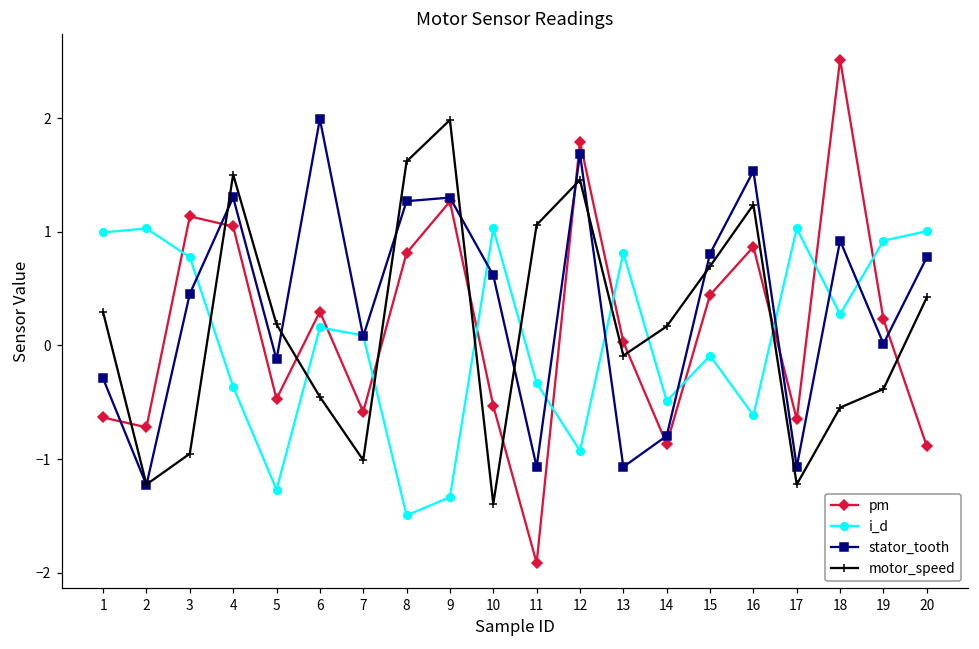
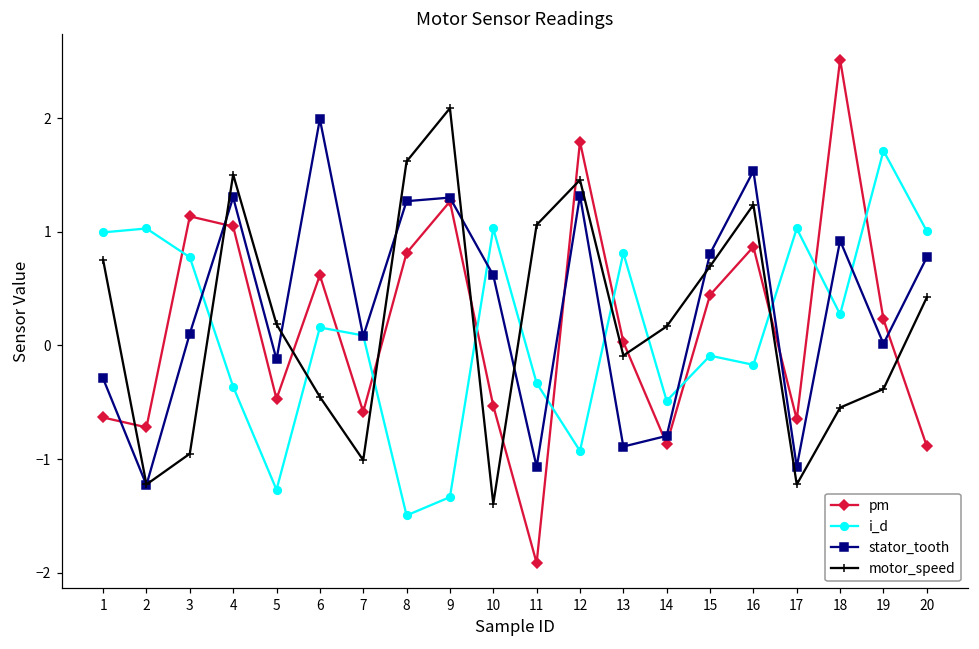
motor_speed, 1: 0.29 -> 0.75
stator_tooth, 3: 0.45 -> 0.10
pm, 6: 0.30 -> 0.62
motor_speed, 9: 1.98 -> 2.09
stator_tooth, 12: 1.69 -> 1.32
stator_tooth, 13: -1.07 -> -0.89
i_d, 16: -0.62 -> -0.17
i_d, 19: 0.92 -> 1.71
